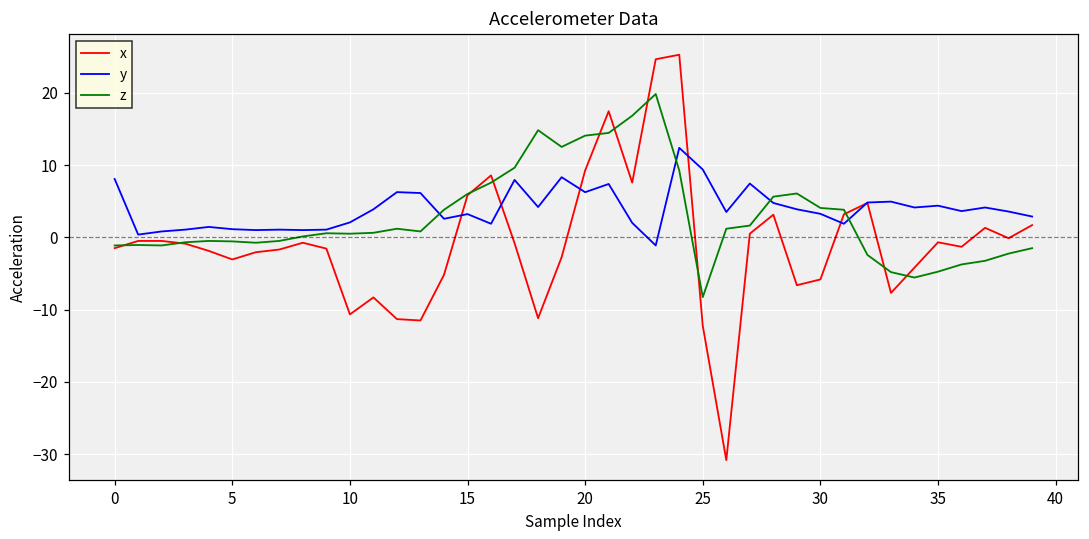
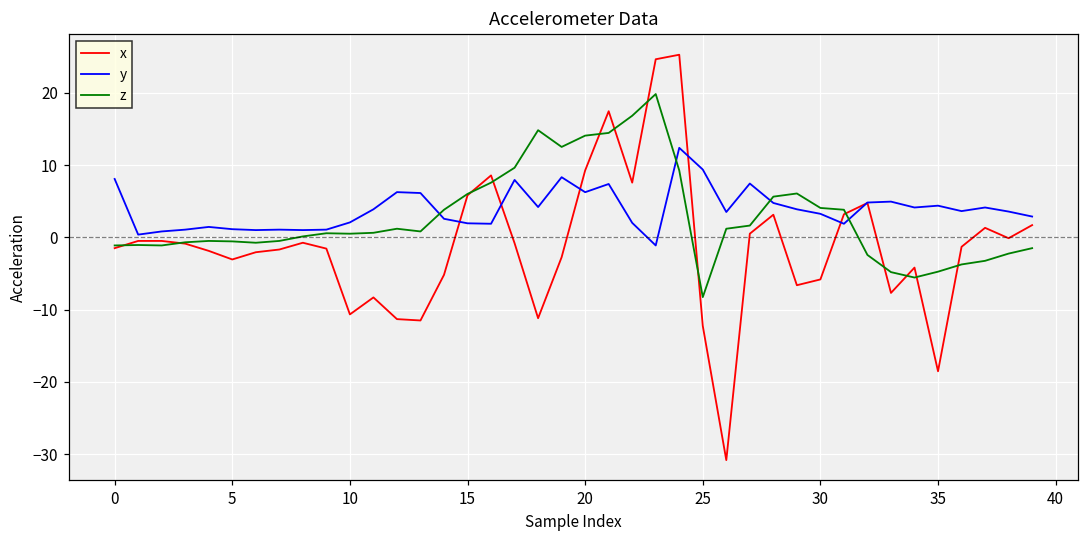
y, 15: 3 -> 2
x, 35: -1 -> -19
